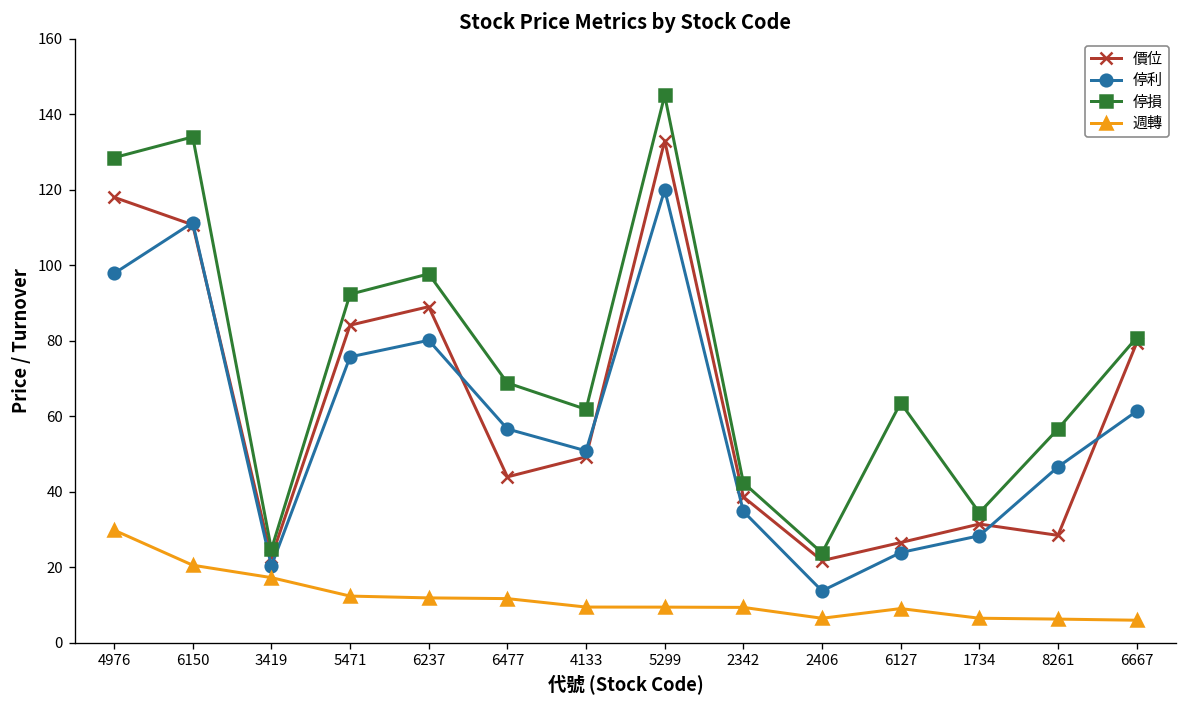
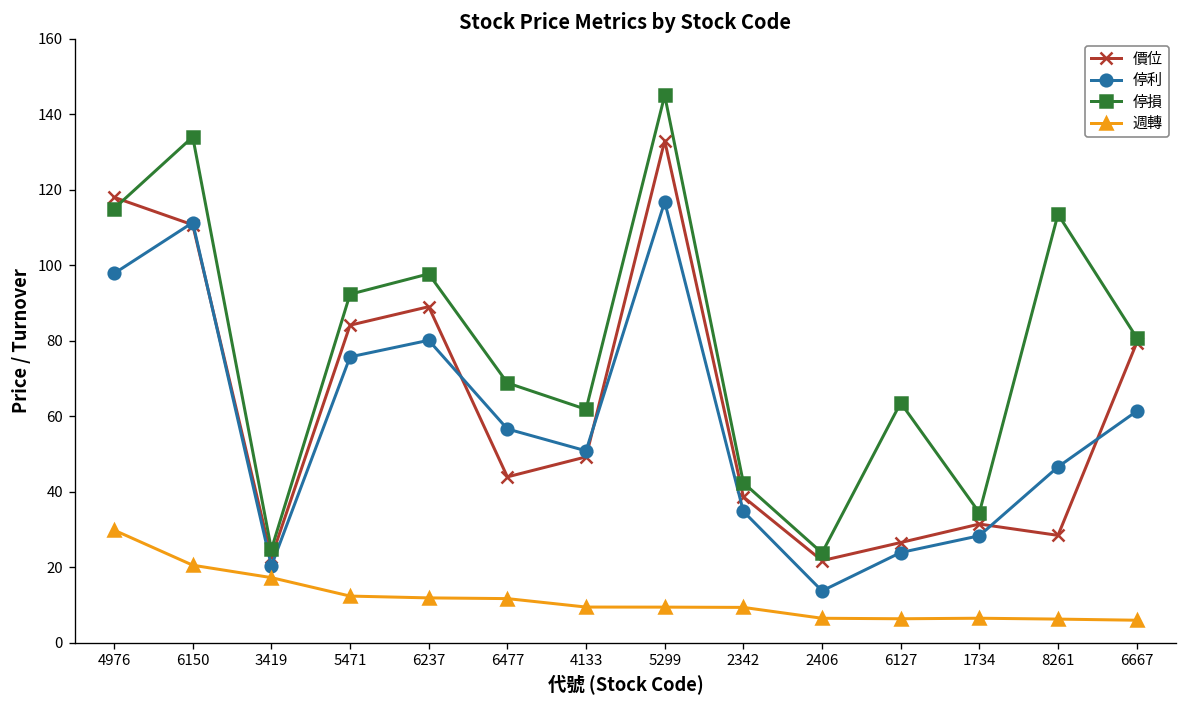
停損, 4976: 129 -> 115
停利, 5299: 120 -> 117
週轉, 6127: 9 -> 6
停損, 8261: 57 -> 114
